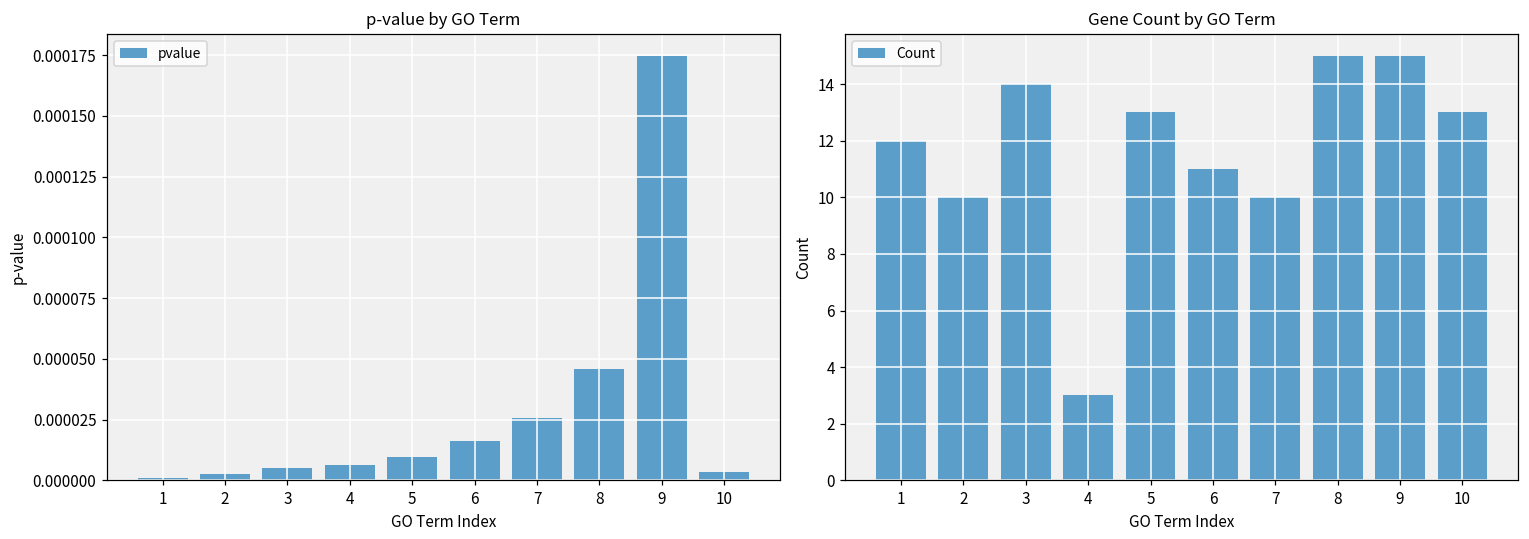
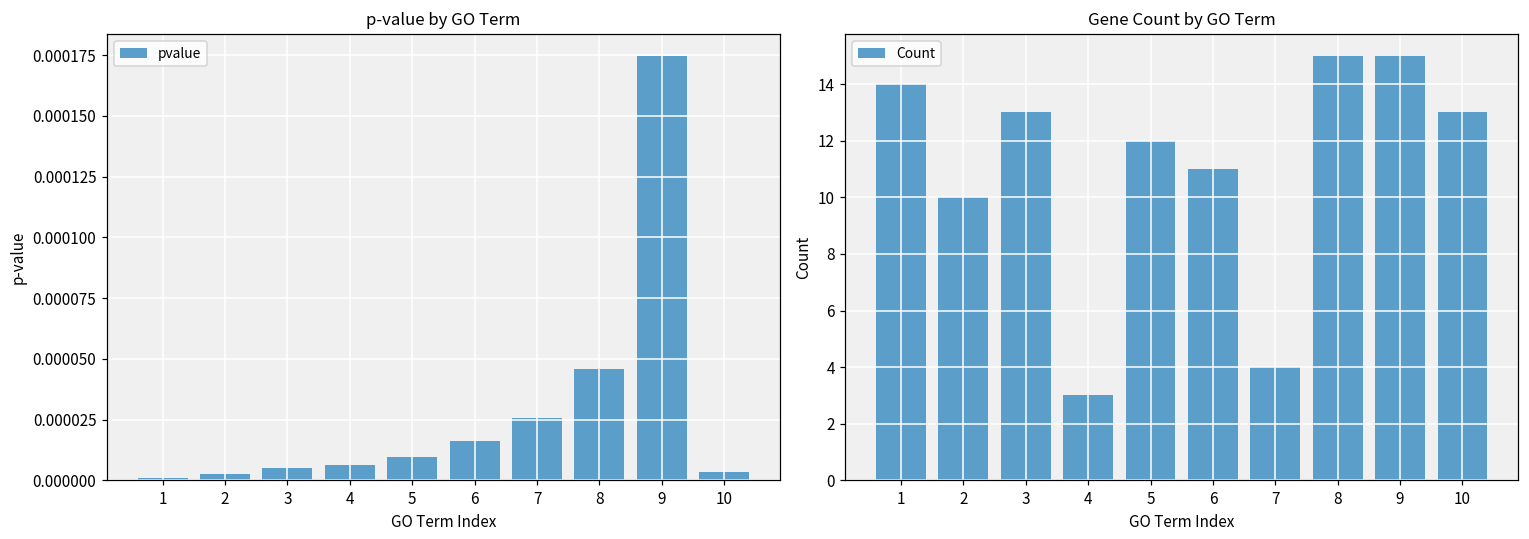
Gene Count by GO Term, 1: 12 -> 14
Gene Count by GO Term, 3: 14 -> 13
Gene Count by GO Term, 5: 13 -> 12
Gene Count by GO Term, 7: 10 -> 4
